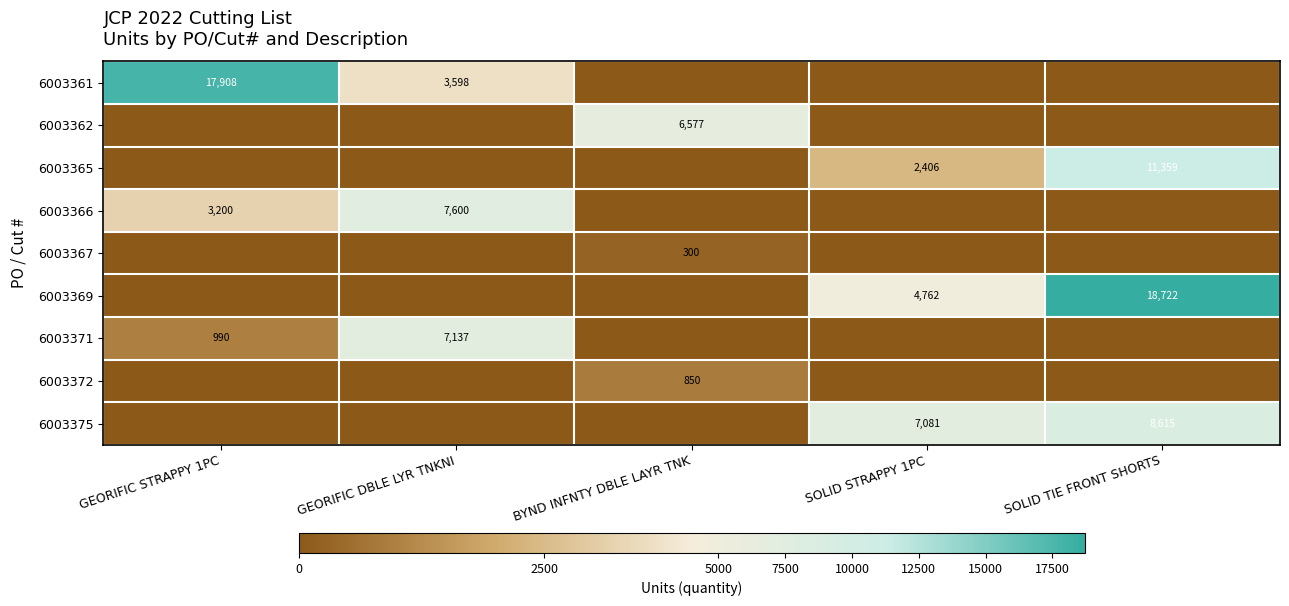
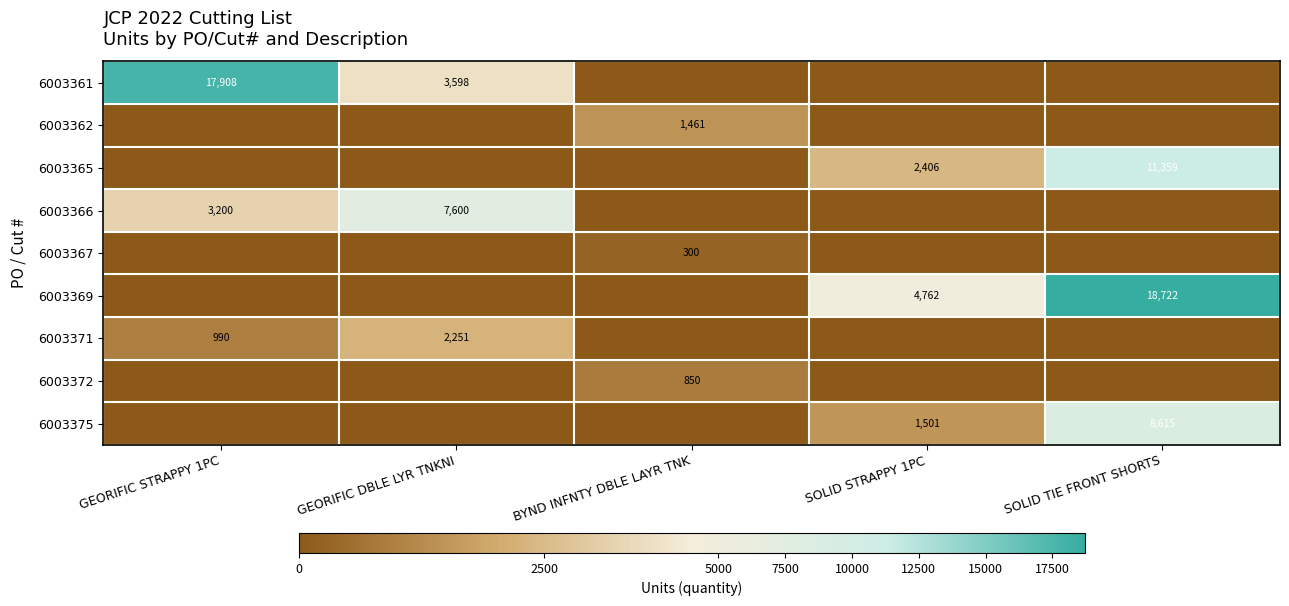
6003362, BYND INFNTY DBLE LAYR TNK: 6,577 -> 1,461
6003371, GEORIFIC DBLE LYR TNKNI: 7,137 -> 2,251
6003375, SOLID STRAPPY 1PC: 7,081 -> 1,501
